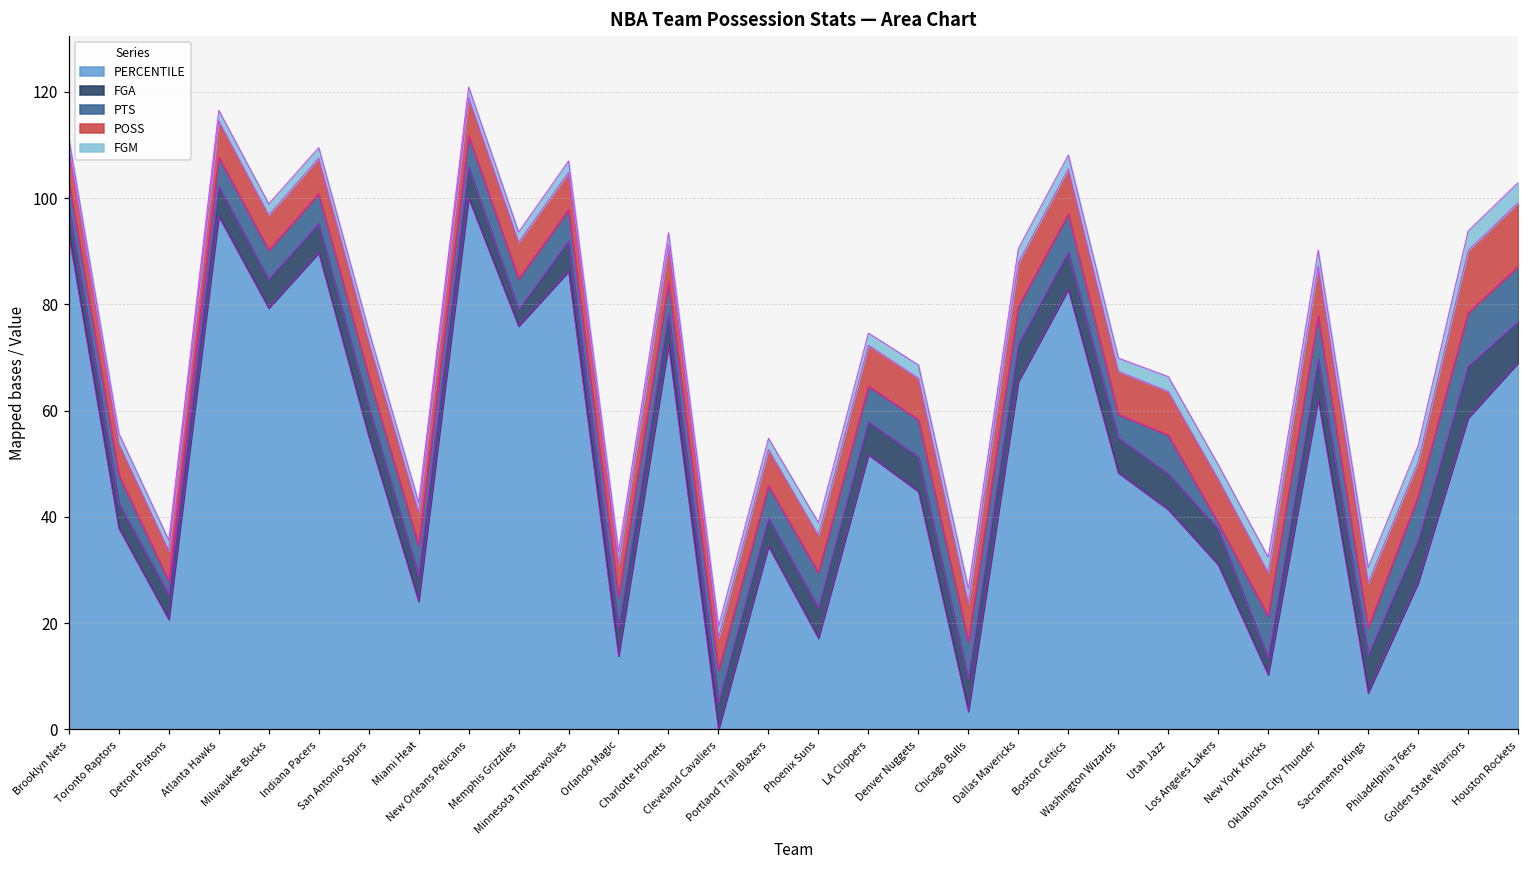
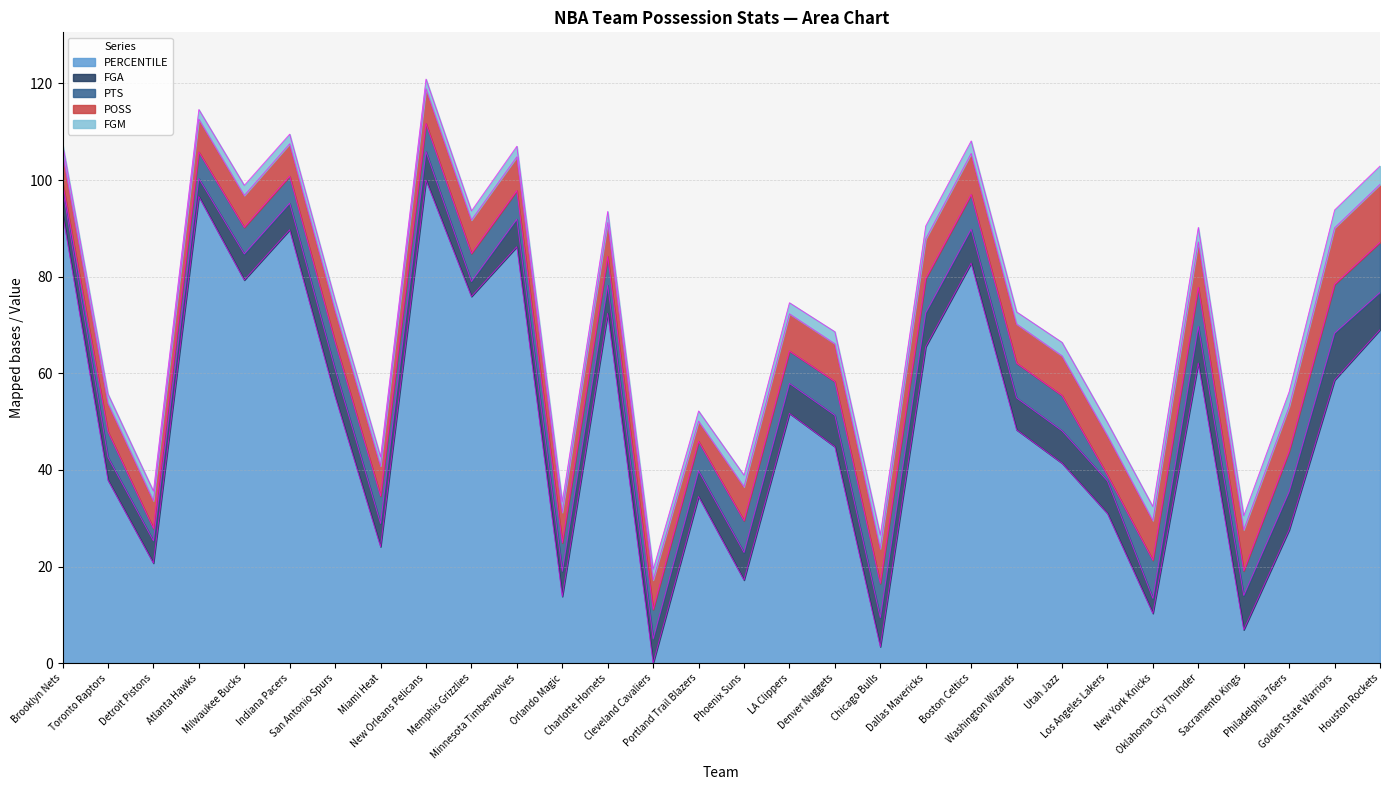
PTS, Brooklyn Nets: 5 -> 1
FGA, Atlanta Hawks: 6 -> 4
POSS, Portland Trail Blazers: 7 -> 4
PTS, Washington Wizards: 4 -> 7
POSS, Philadelphia 76ers: 6 -> 9
